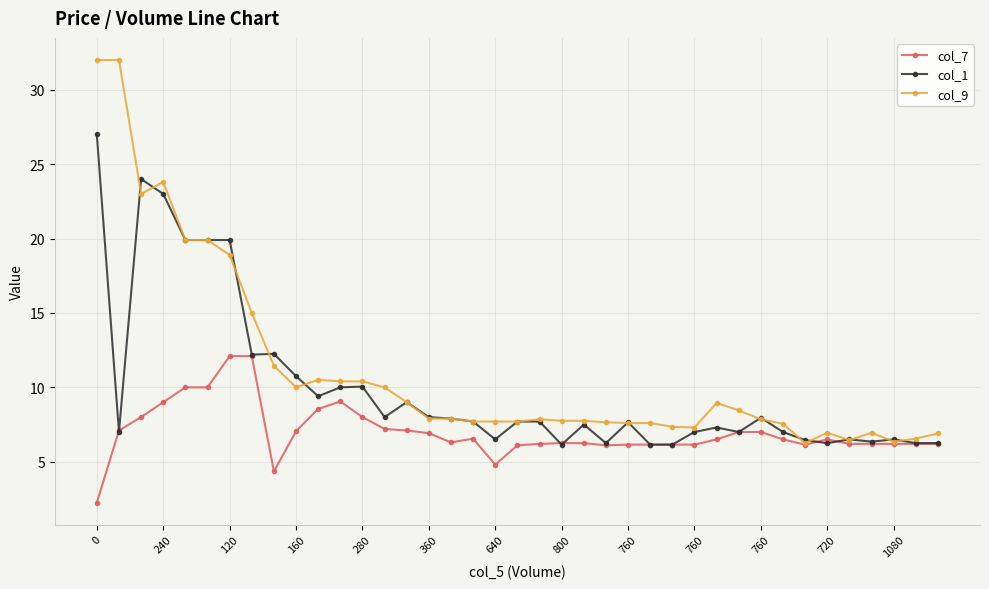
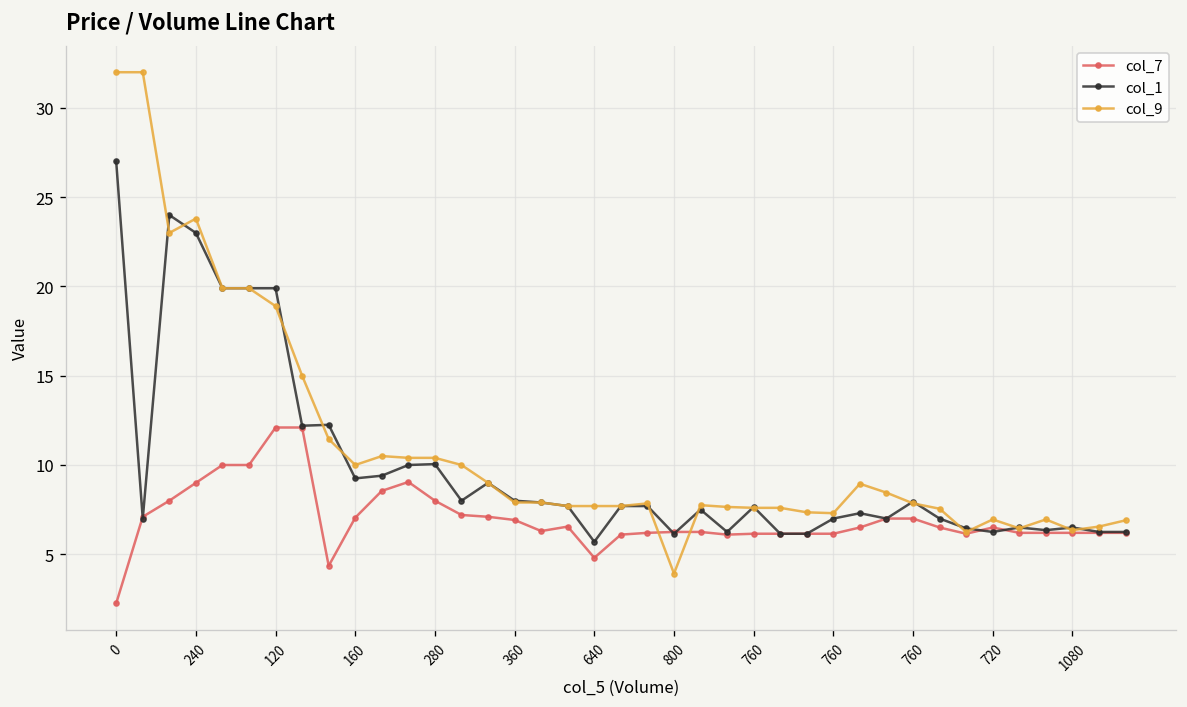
col_1, 160: 10.8 -> 9.3
col_1, 640: 6.5 -> 5.7
col_9, 800: 7.8 -> 3.9
